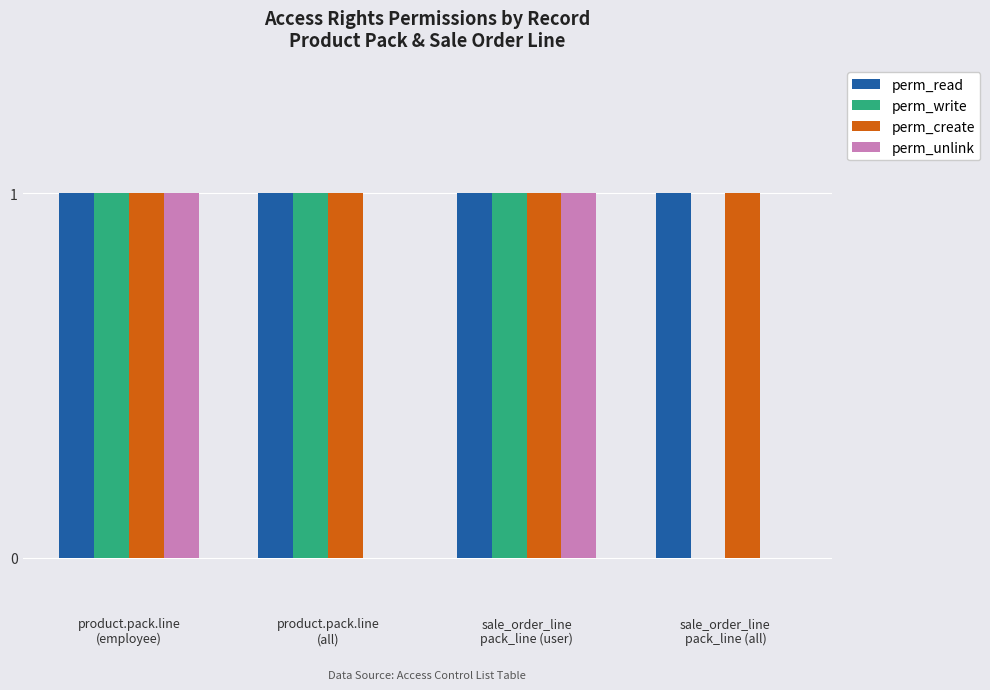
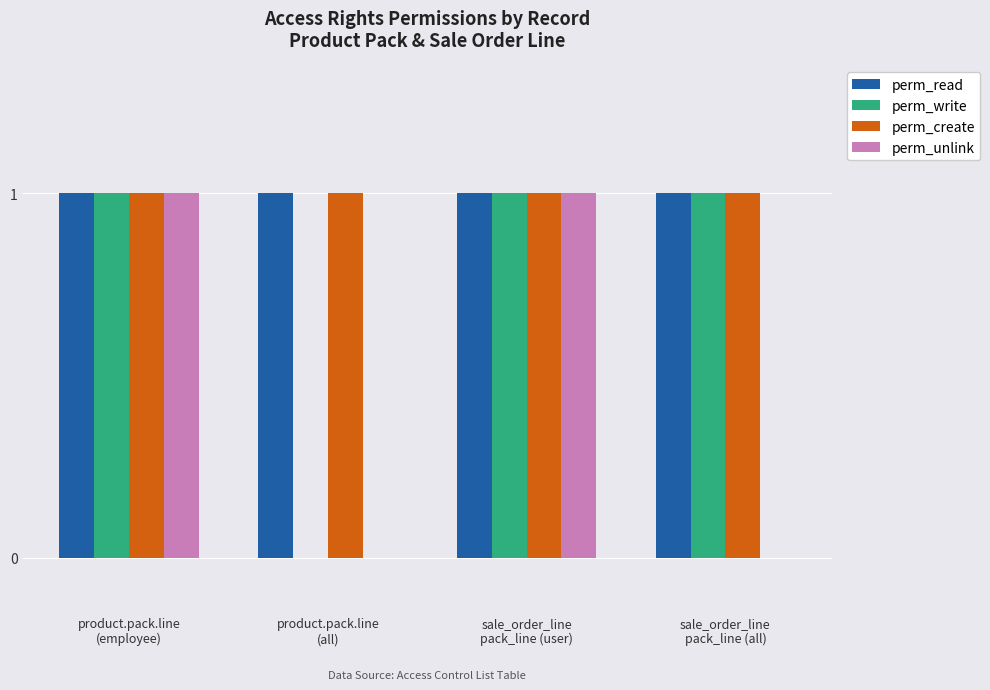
perm_write, product.pack.line (all): 1 -> 0
perm_write, sale_order_line pack_line (all): 0 -> 1
